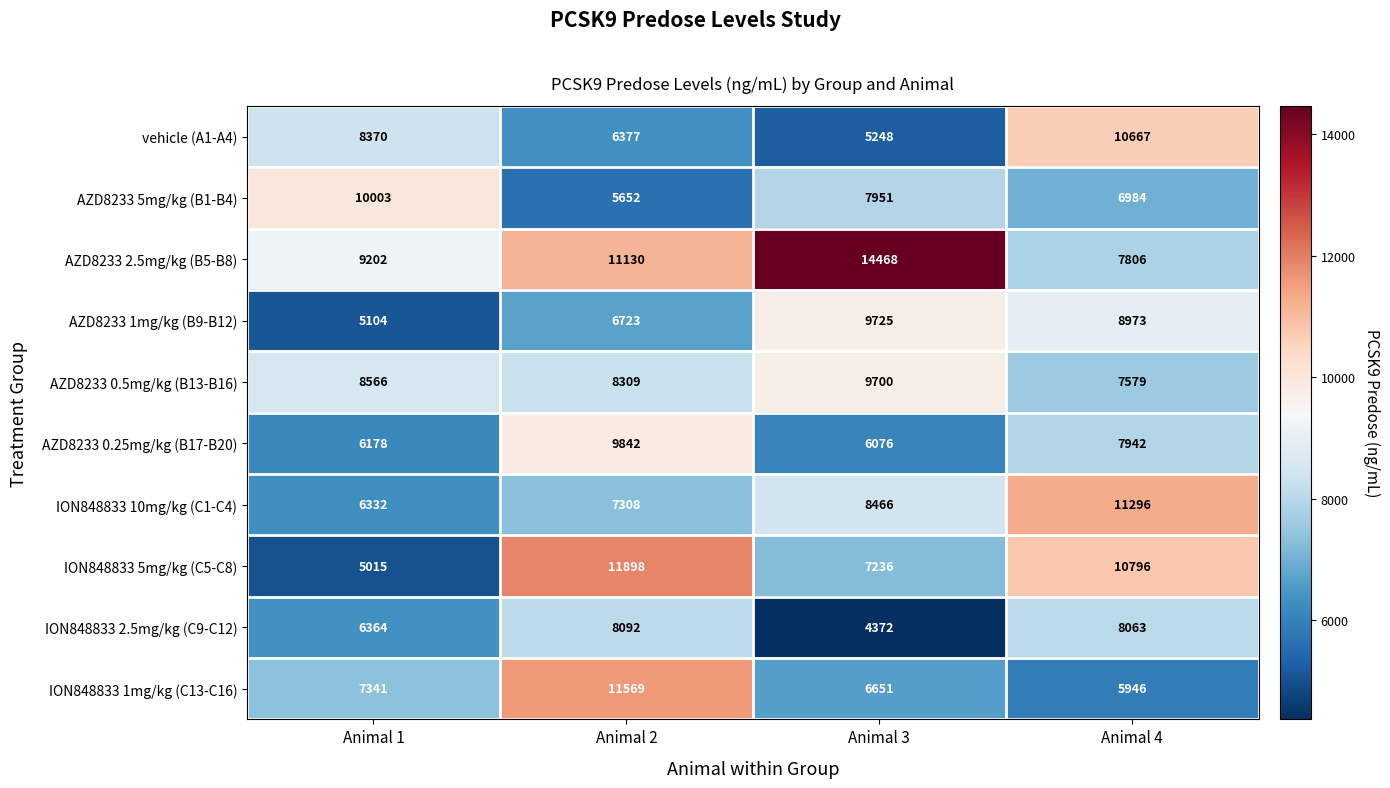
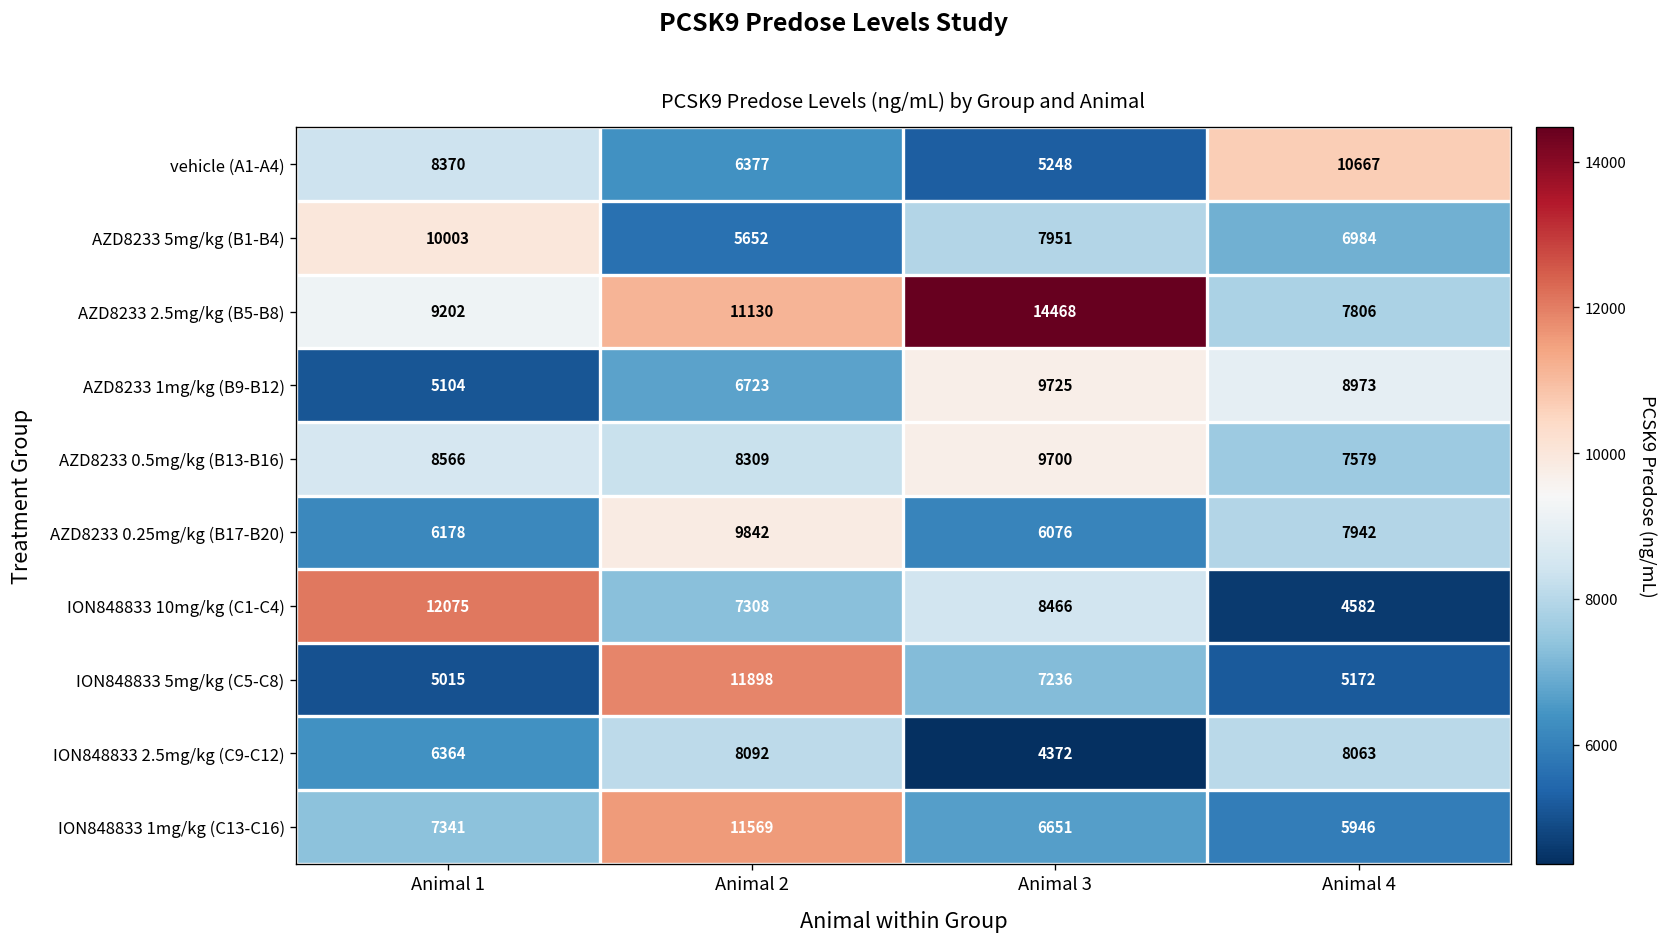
ION848833 10mg/kg (C1-C4), Animal 1: 6332 -> 12075
ION848833 10mg/kg (C1-C4), Animal 4: 11296 -> 4582
ION848833 5mg/kg (C5-C8), Animal 4: 10796 -> 5172
